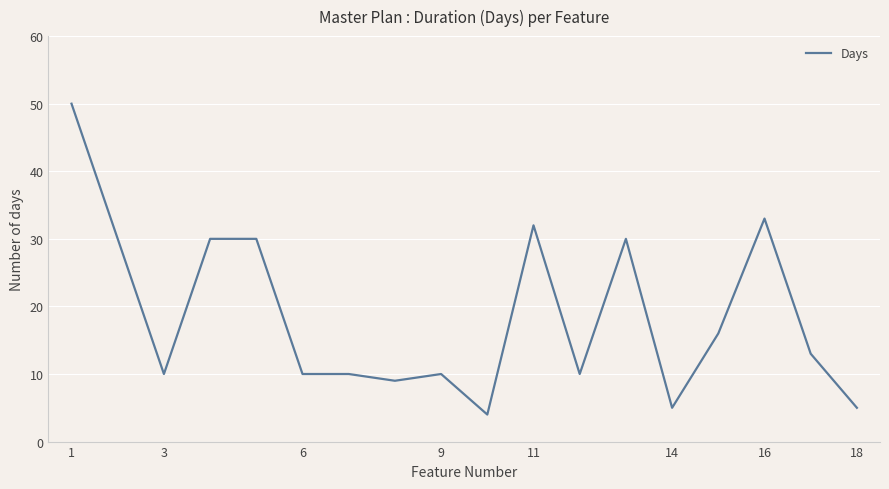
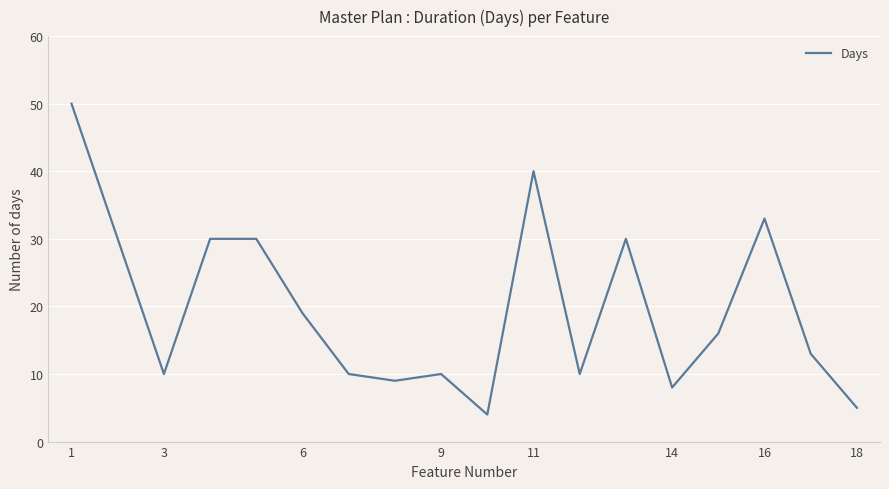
6: 10 -> 19
11: 32 -> 40
14: 5 -> 8
